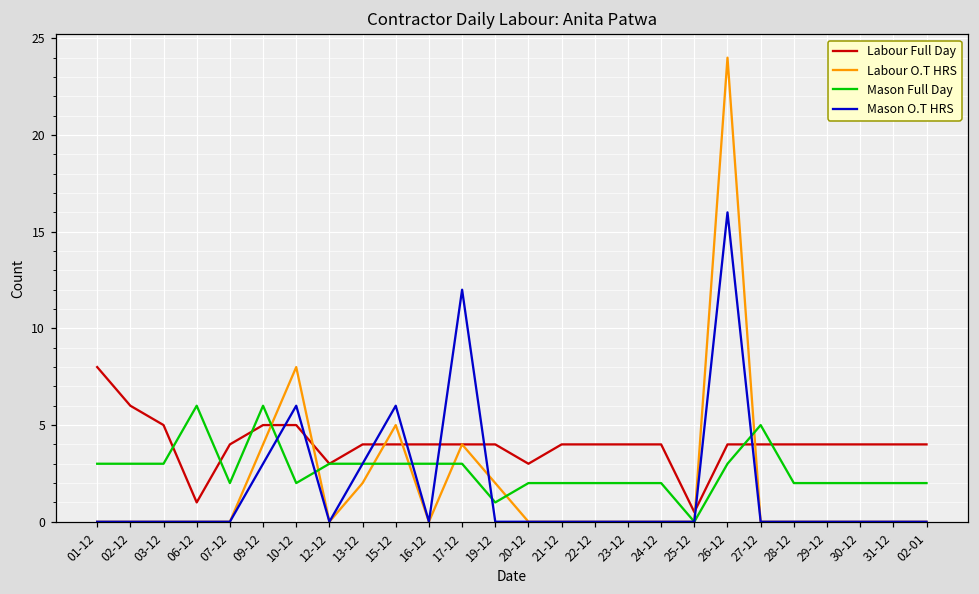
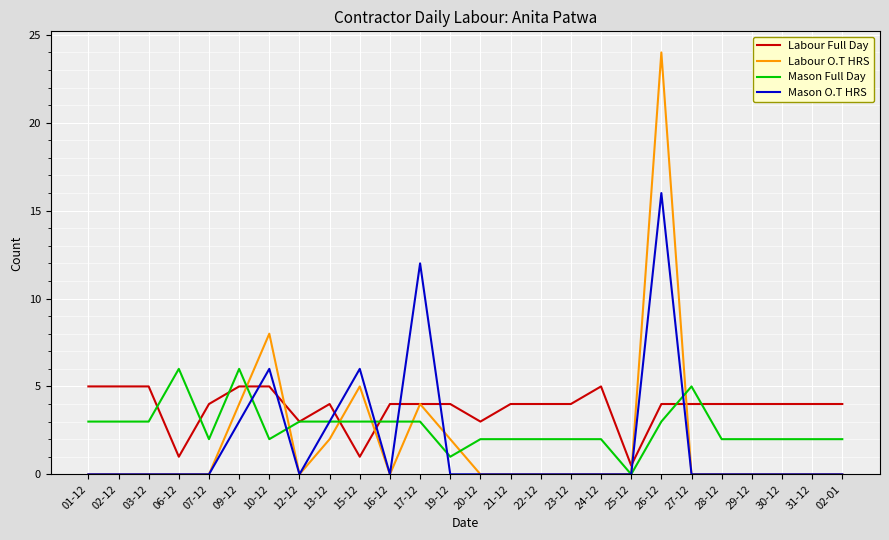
Labour Full Day, 01-12: 8 -> 5
Labour Full Day, 02-12: 6 -> 5
Labour Full Day, 15-12: 4 -> 1
Labour Full Day, 24-12: 4 -> 5
